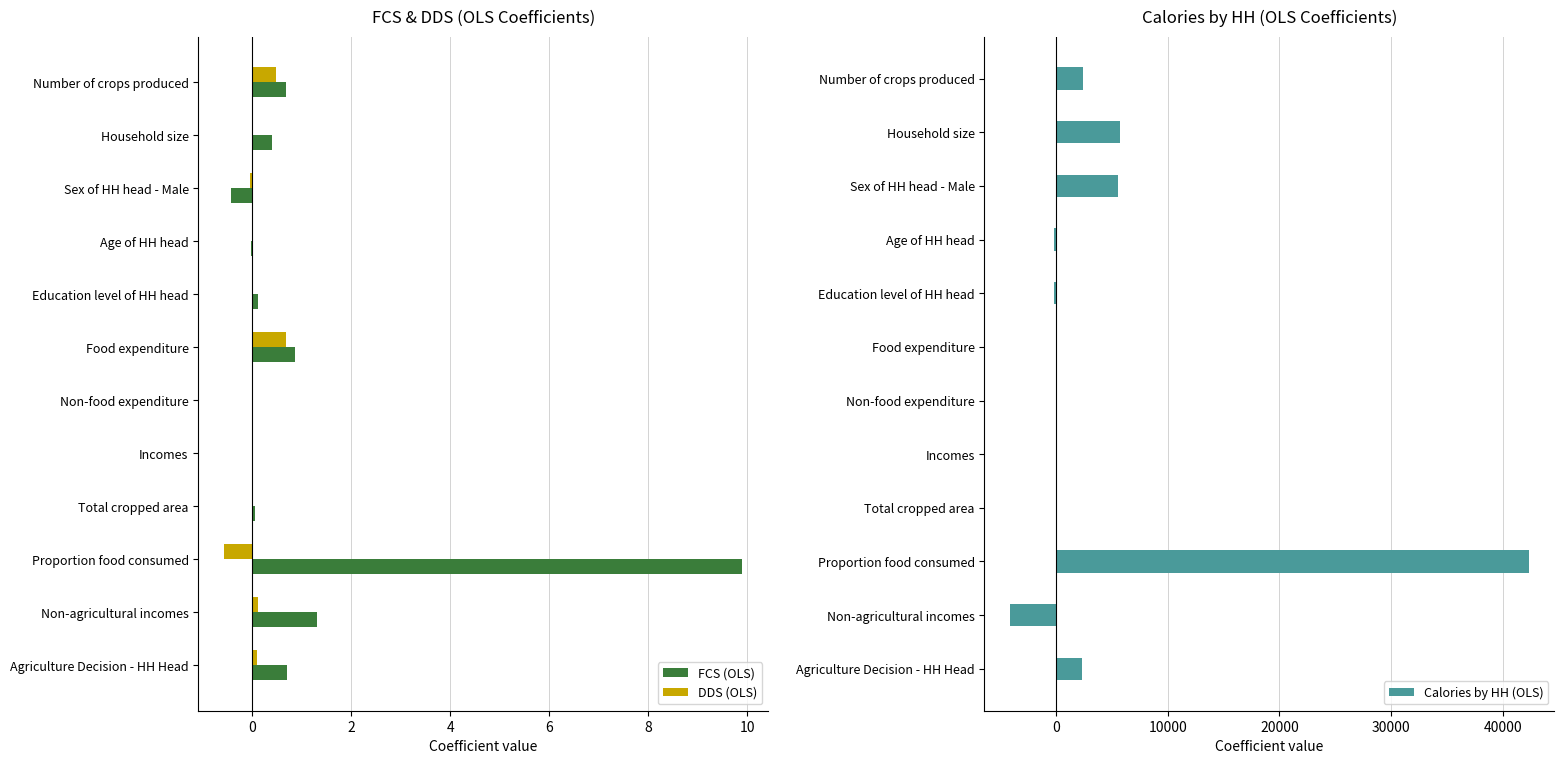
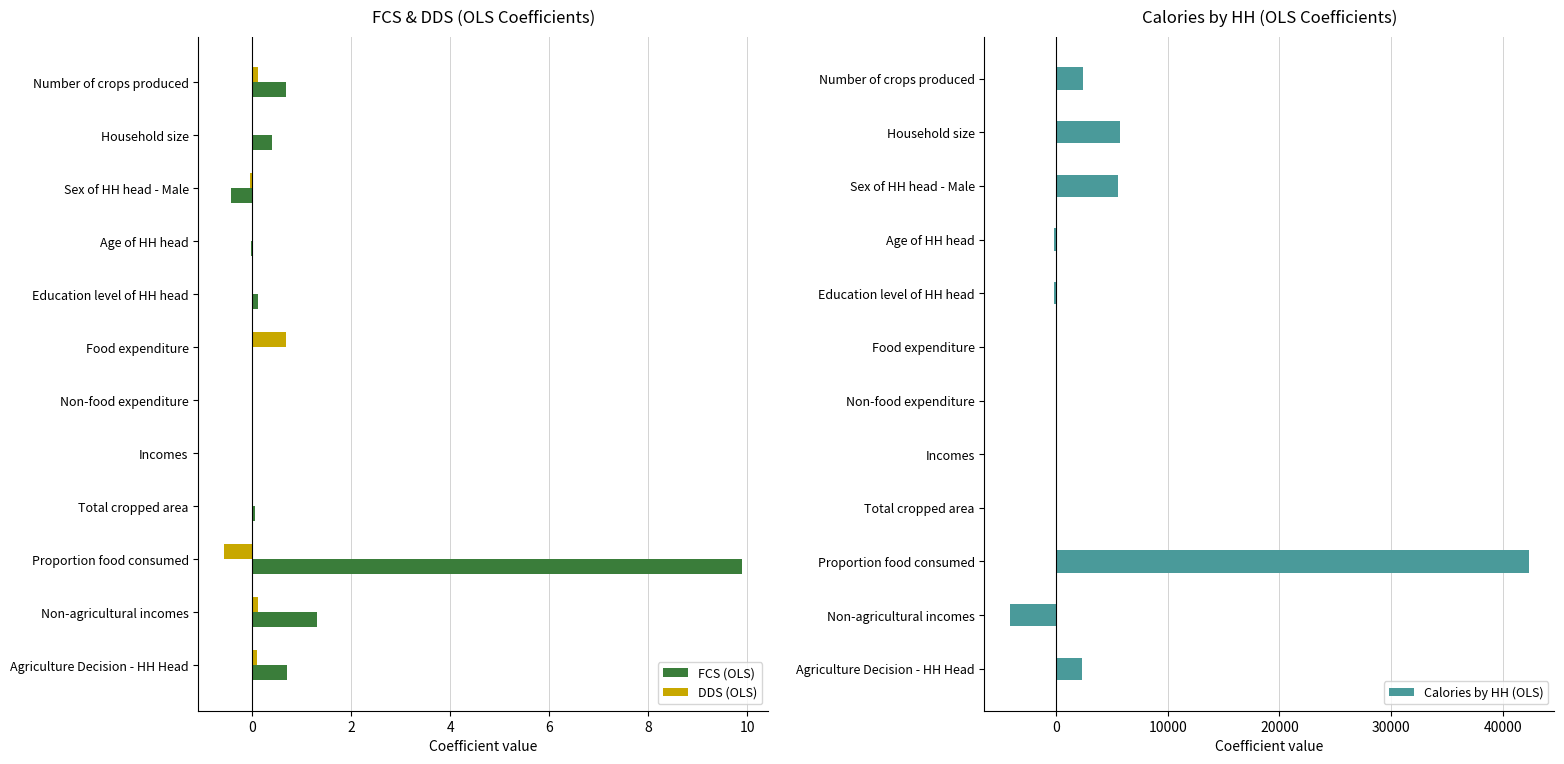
FCS & DDS (OLS Coefficients), DDS (OLS), Number of crops produced: 0.5 -> 0.1
FCS & DDS (OLS Coefficients), FCS (OLS), Food expenditure: 0.9 -> 0.0
